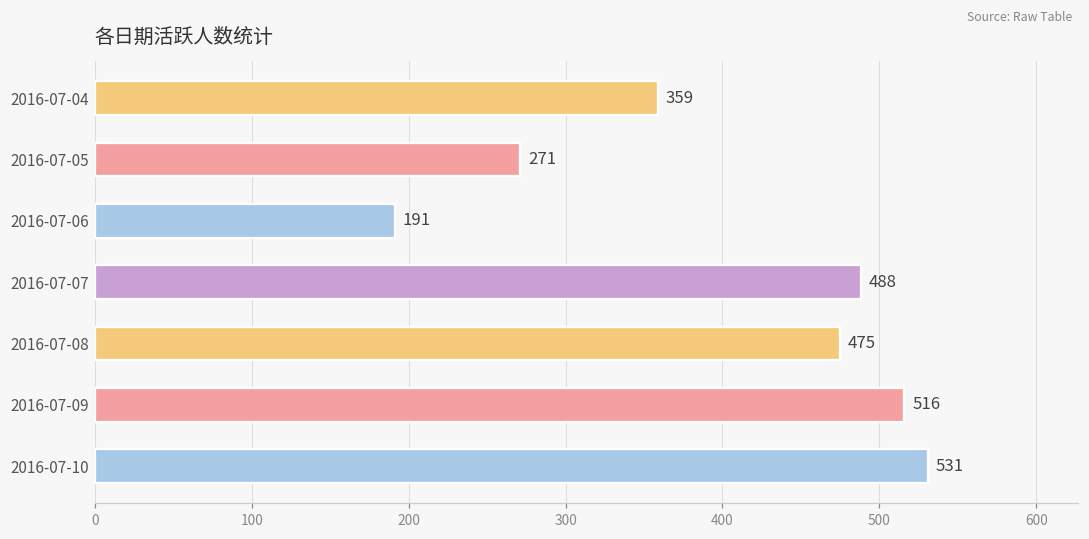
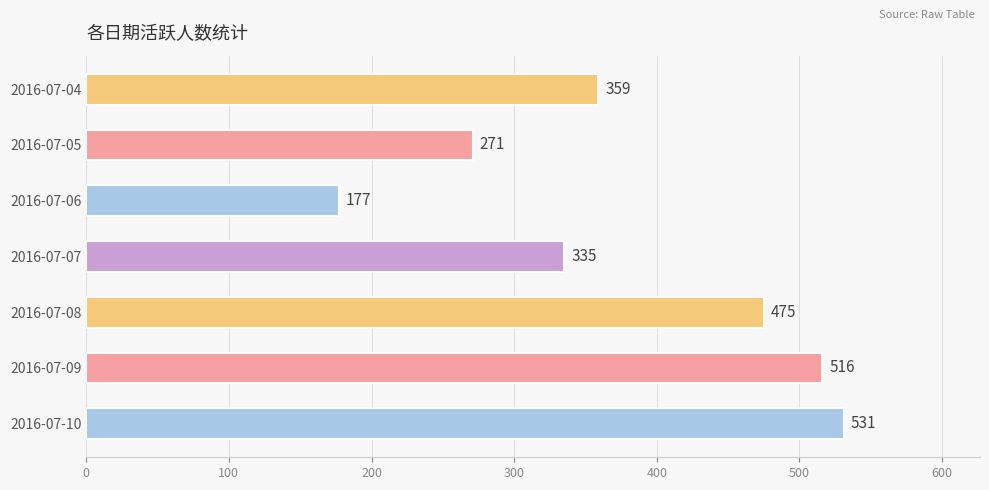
2016-07-06: 191 -> 177
2016-07-07: 488 -> 335
